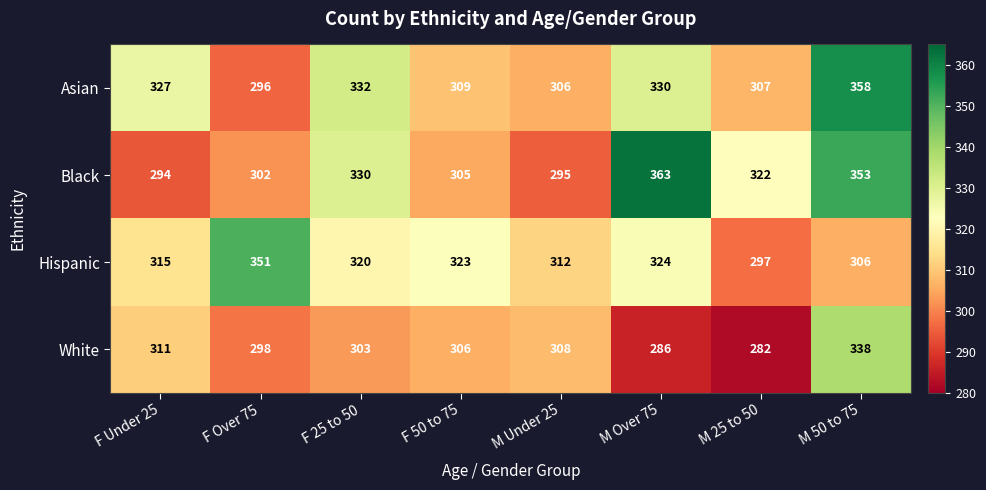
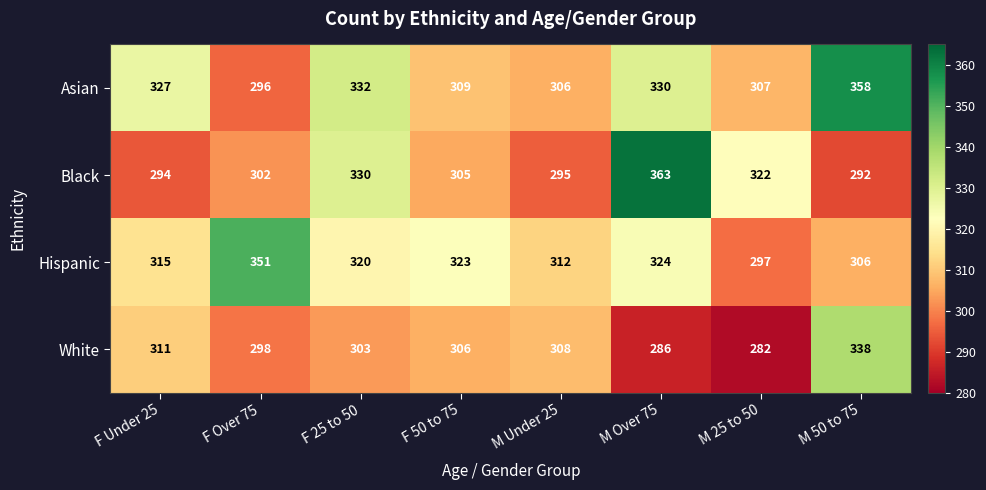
Black, M 50 to 75: 353 -> 292
